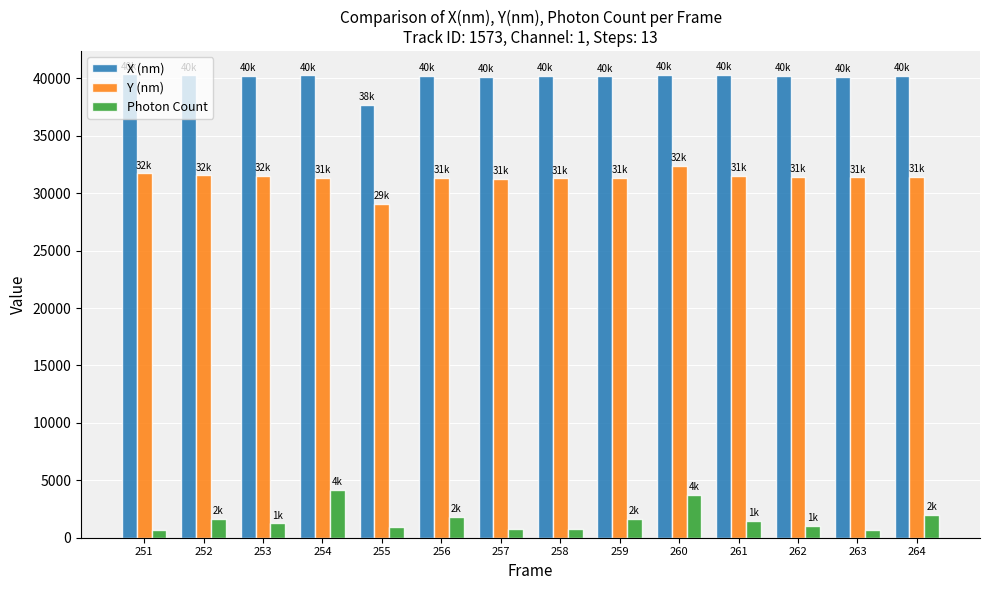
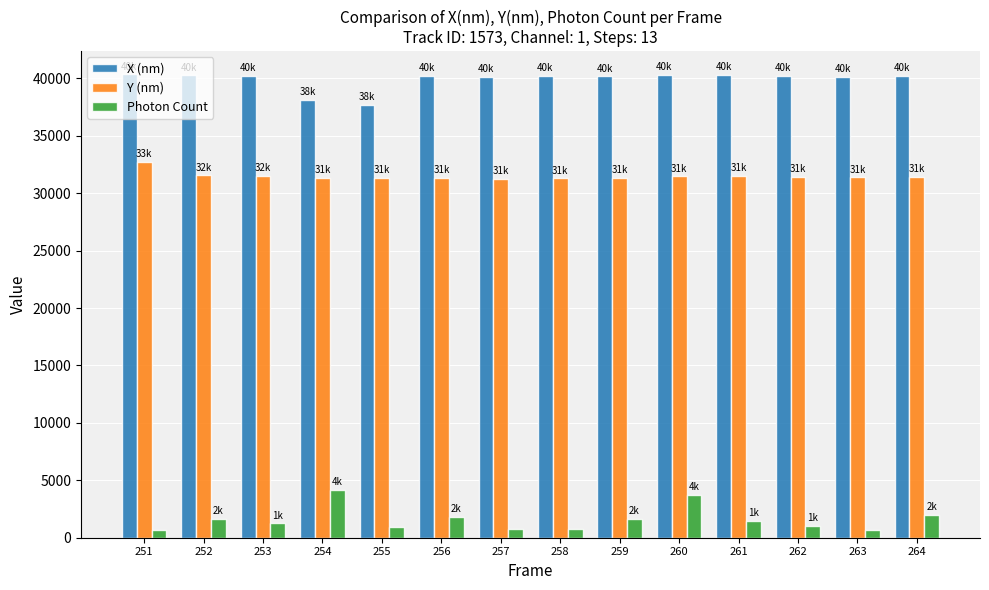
Y (nm), 251: 32k -> 33k
X (nm), 254: 40k -> 38k
Y (nm), 255: 29k -> 31k
Y (nm), 260: 32k -> 31k
